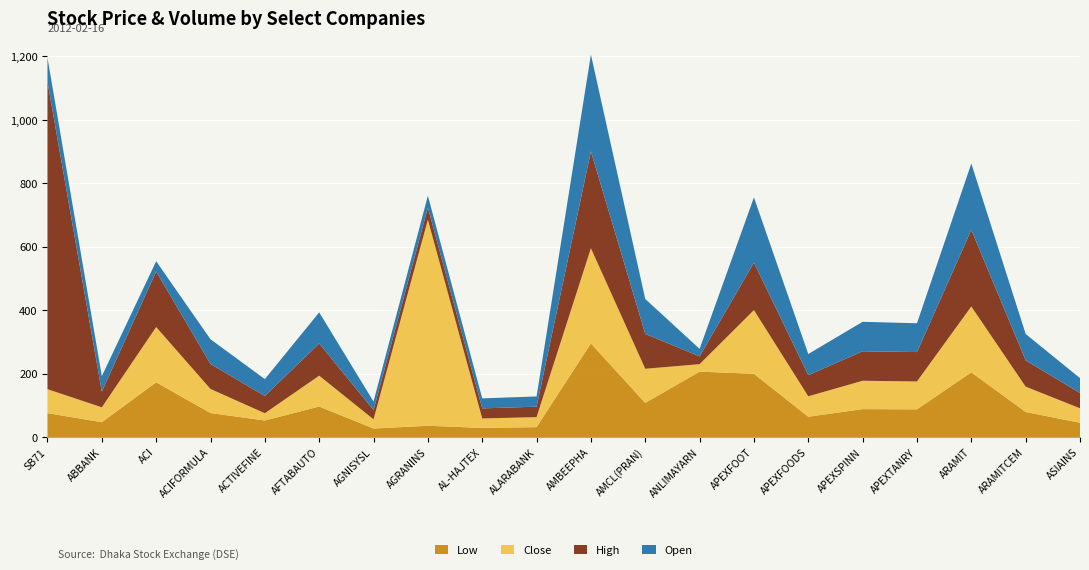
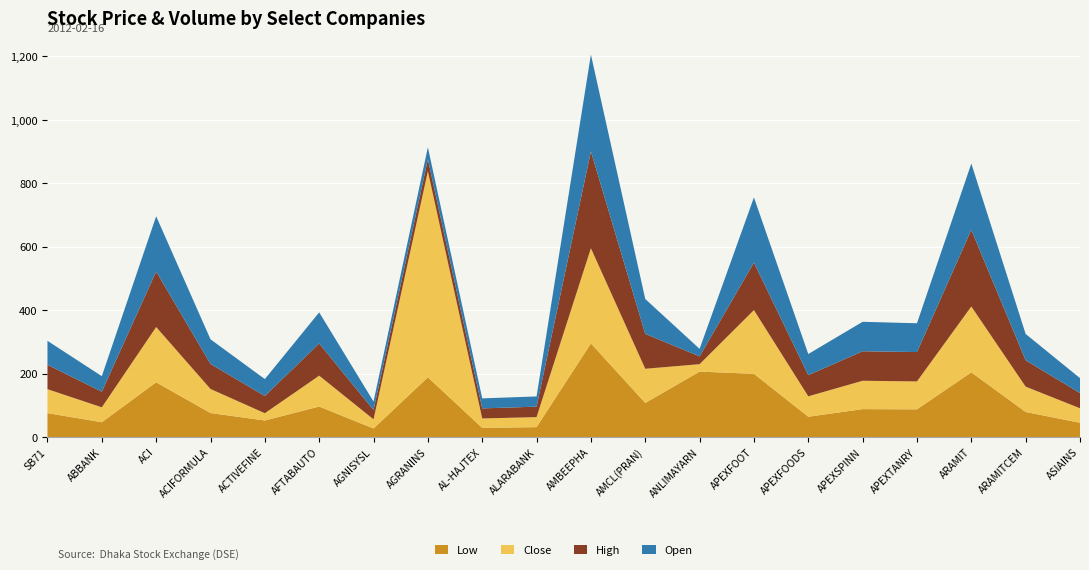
High, SB71: 970 -> 80
Open, ACI: 30 -> 170
Low, AGRANINS: 40 -> 190
